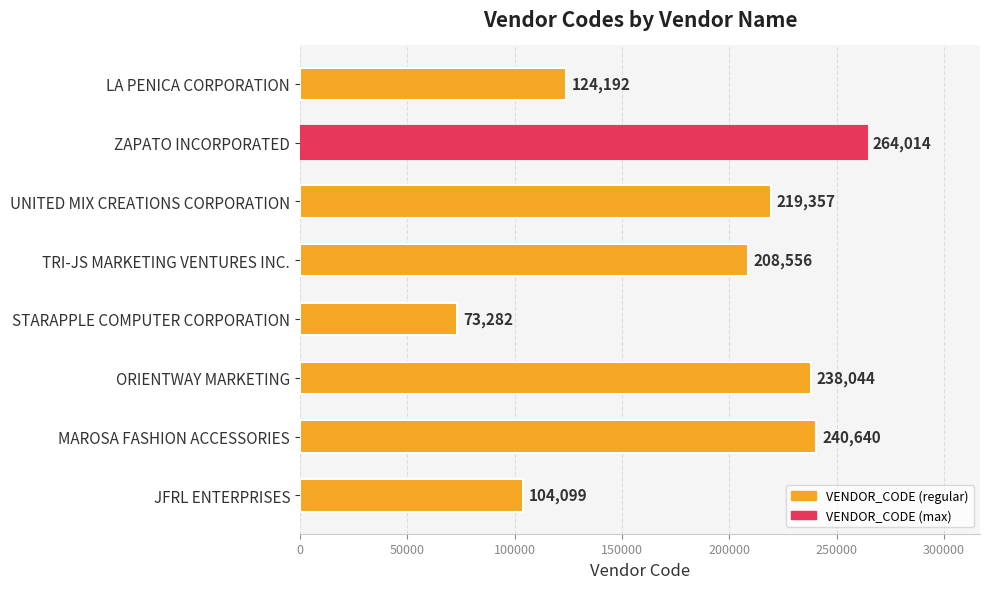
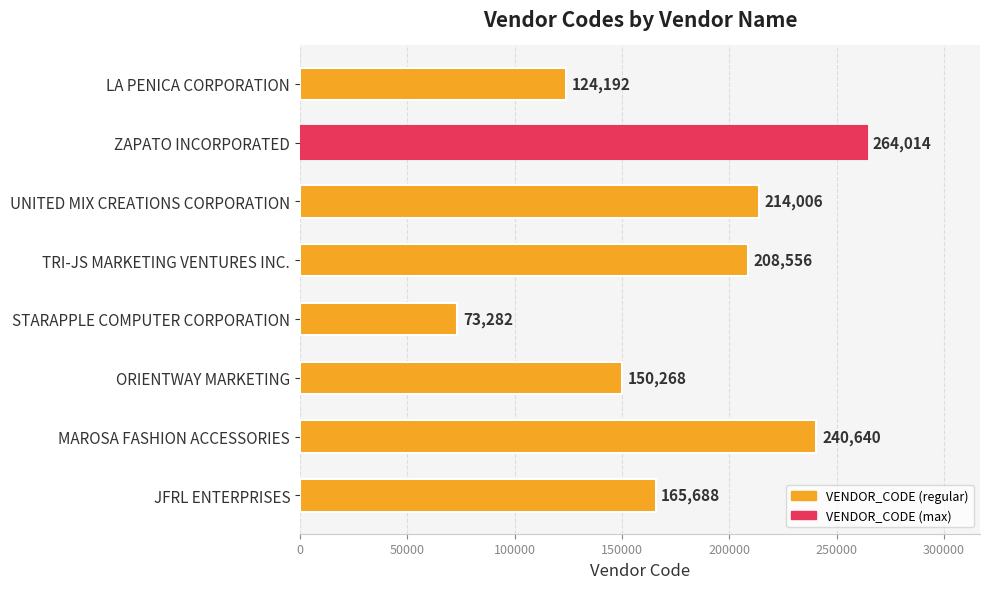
UNITED MIX CREATIONS CORPORATION: 219,357 -> 214,006
ORIENTWAY MARKETING: 238,044 -> 150,268
JFRL ENTERPRISES: 104,099 -> 165,688
